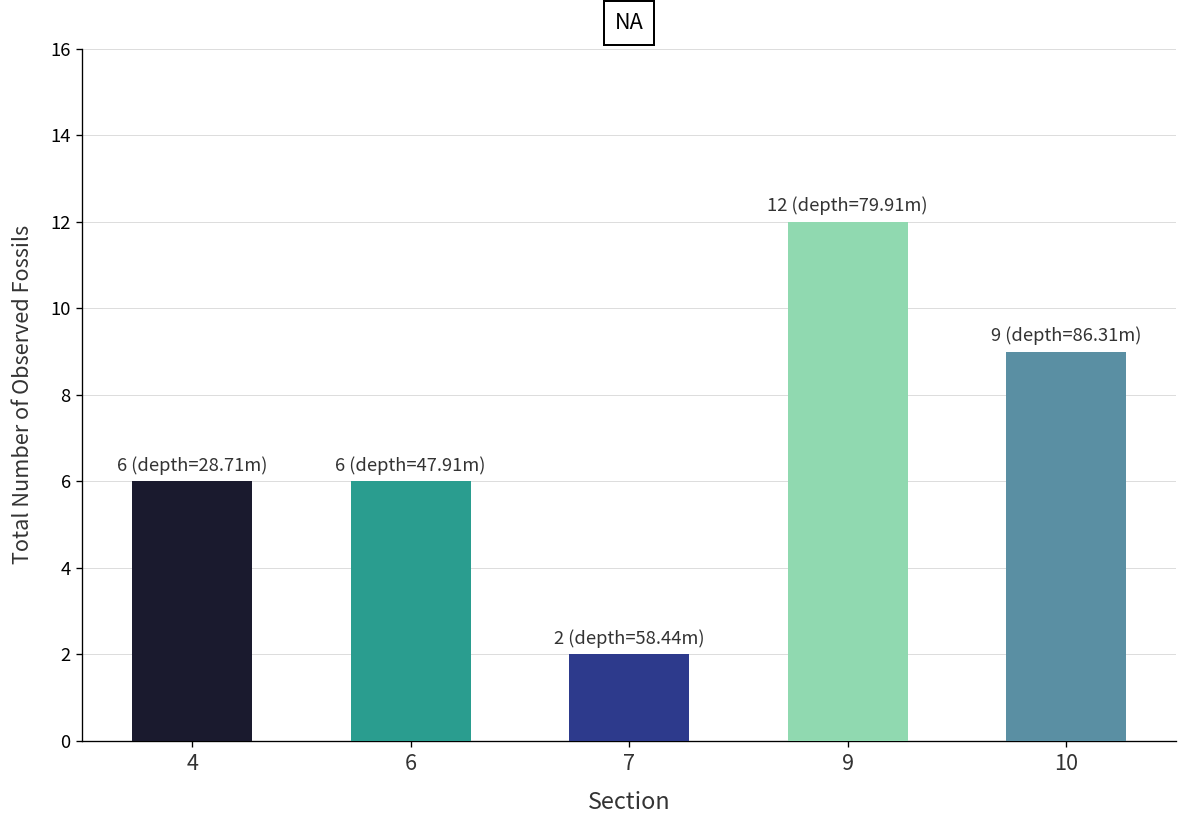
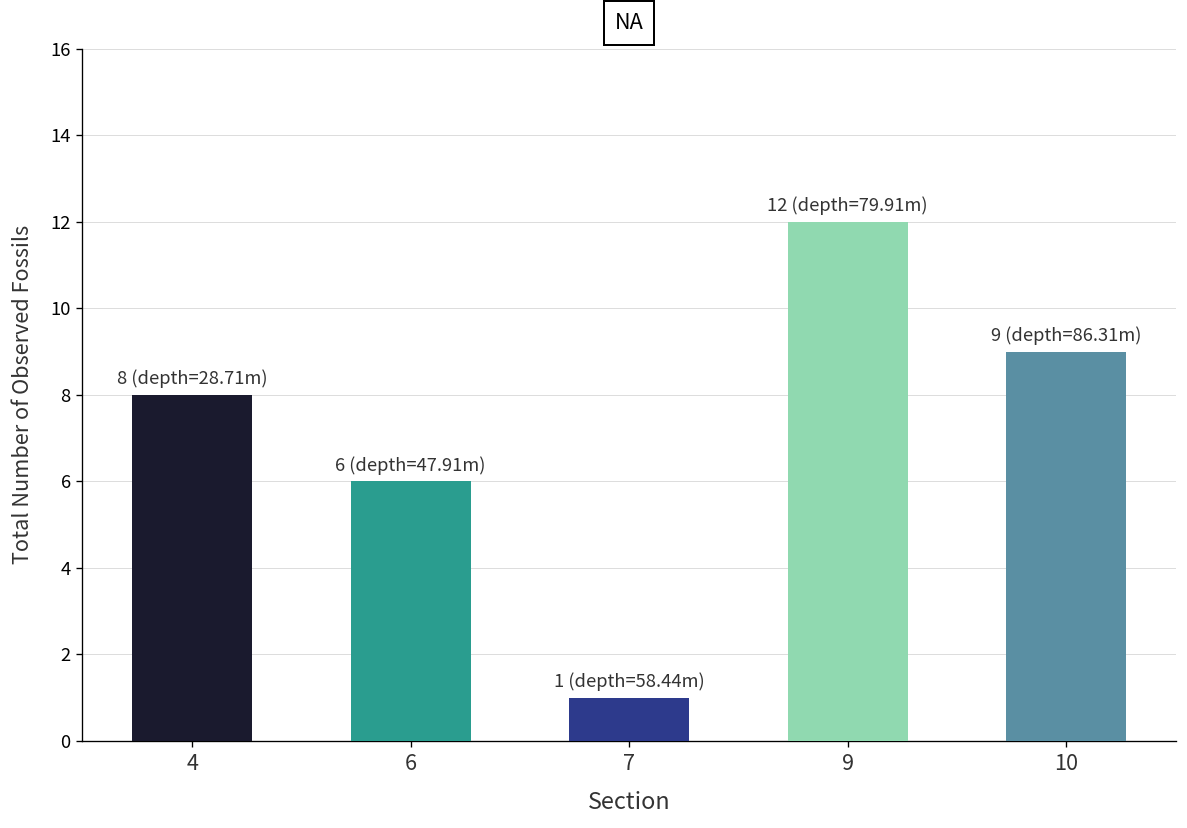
4: 6 -> 8
7: 2 -> 1
